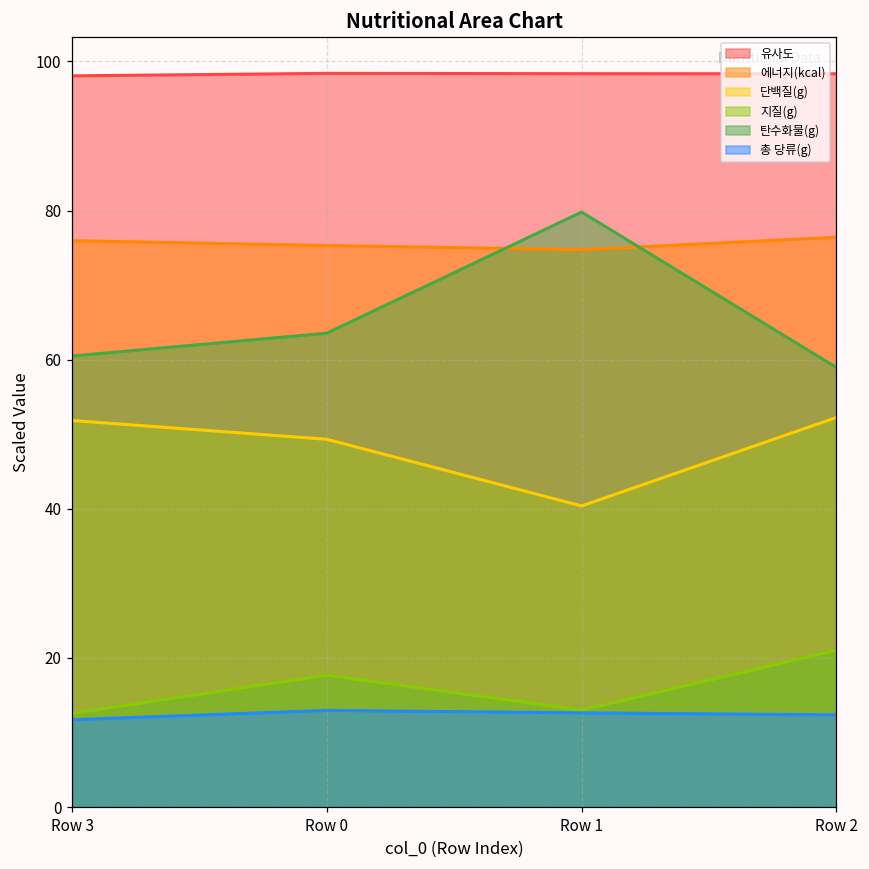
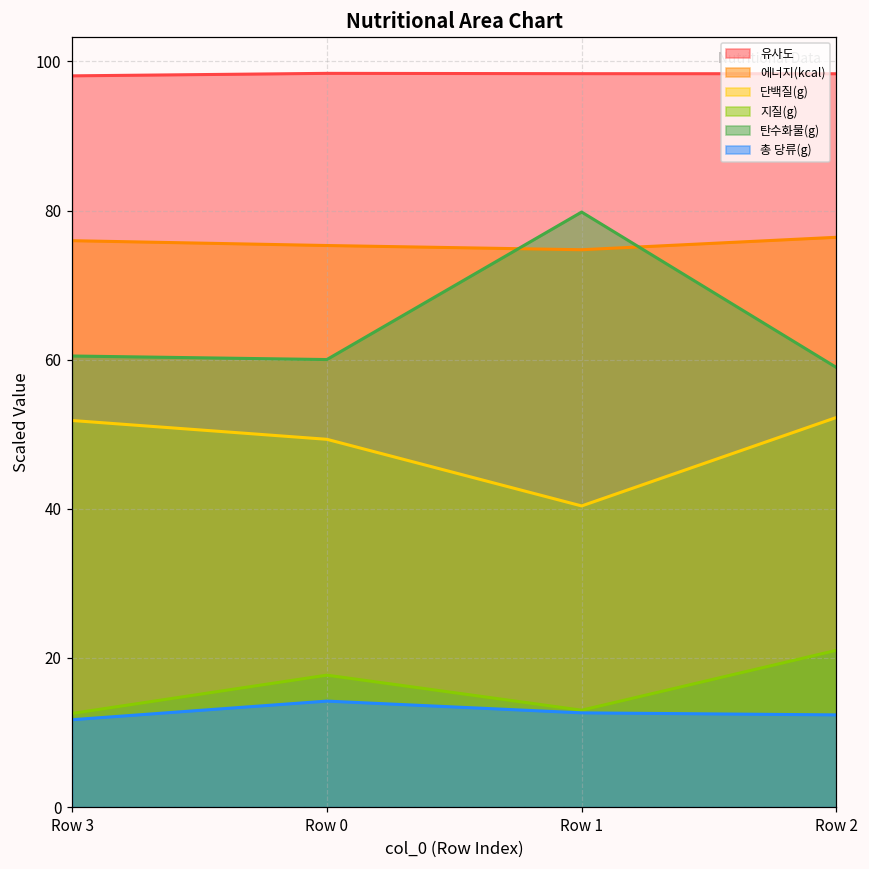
탄수화물(g), Row 0: 64 -> 60
총 당류(g), Row 0: 13 -> 14
